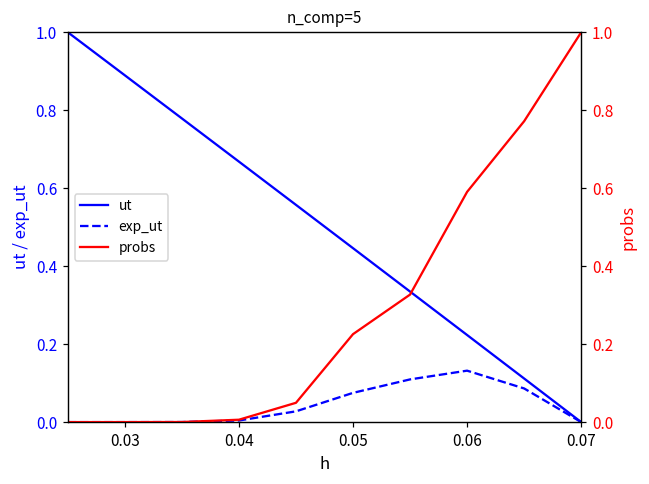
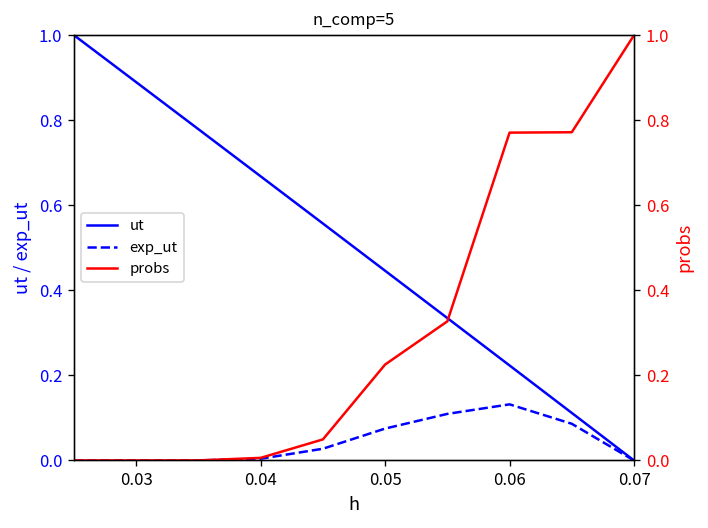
probs, 0.06: 0.59 -> 0.77
